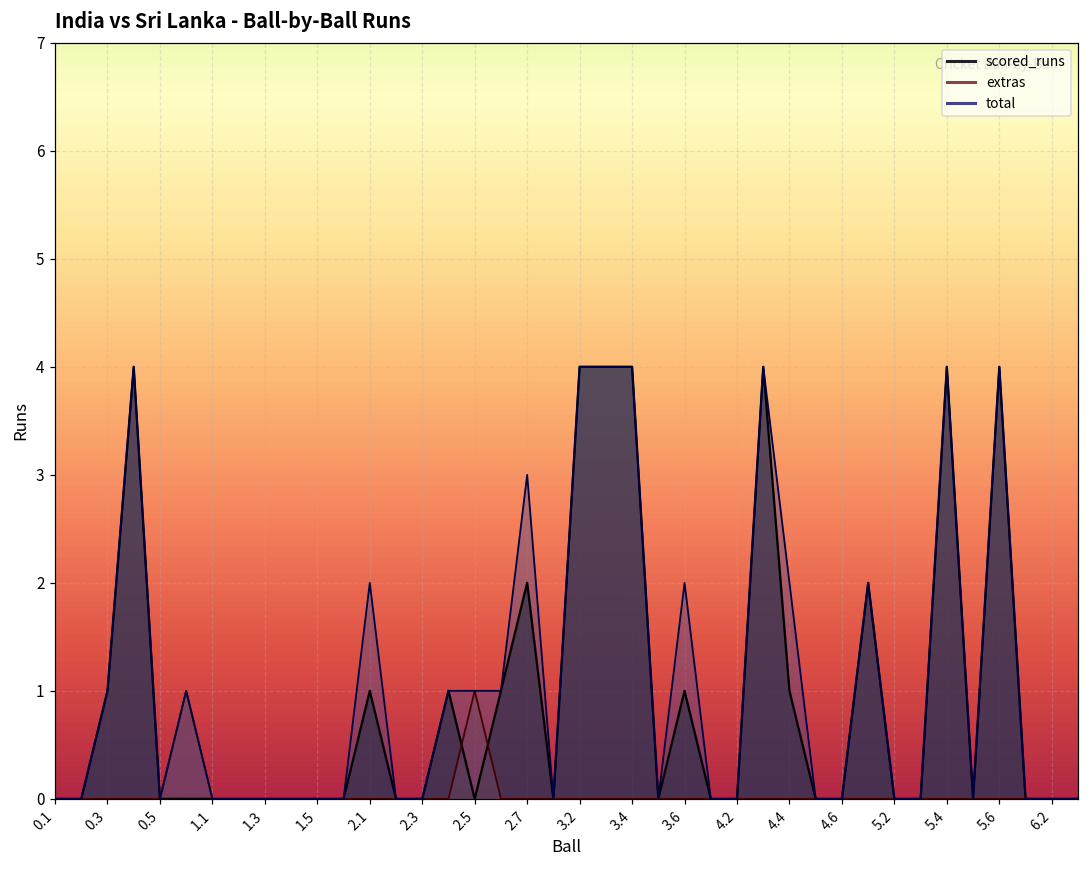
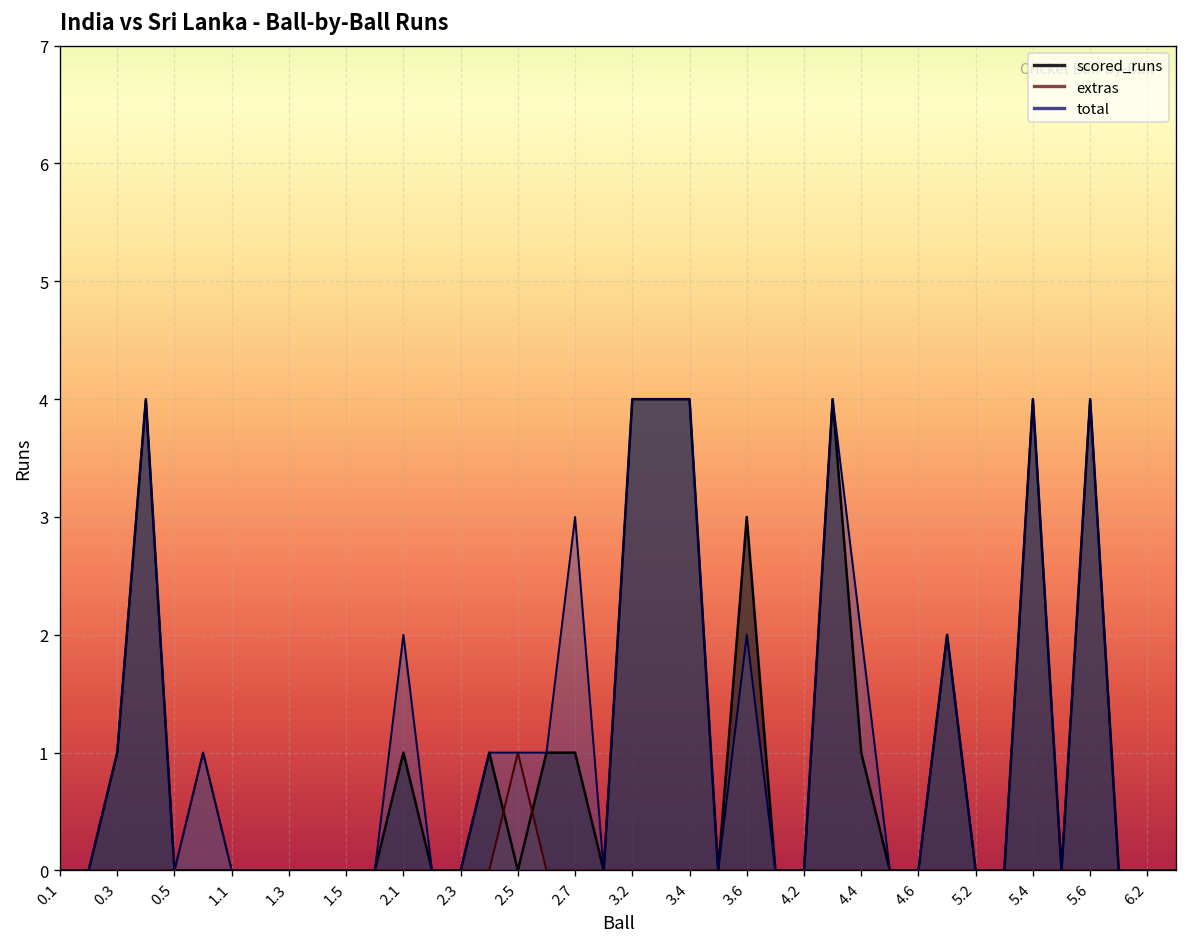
scored_runs, 2.7: 2 -> 1
scored_runs, 3.6: 1 -> 3
